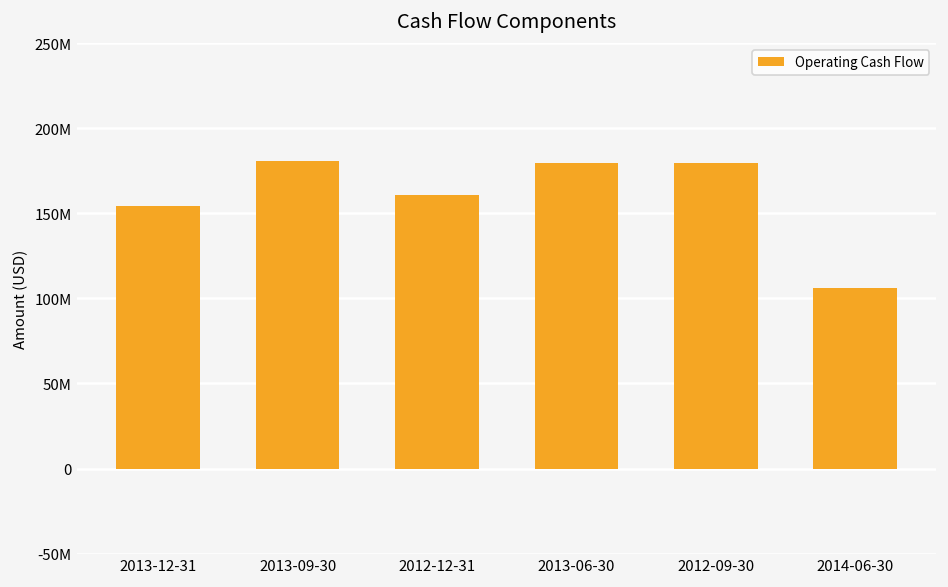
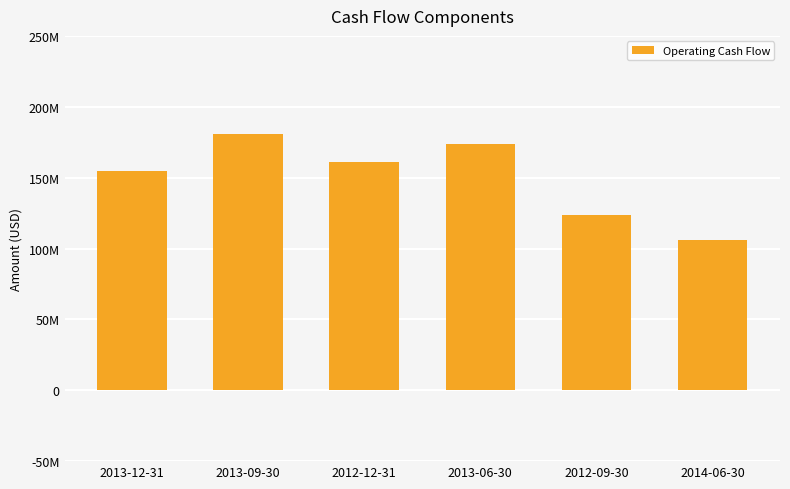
2013-06-30: 180000000 -> 174000000
2012-09-30: 179000000 -> 124000000
